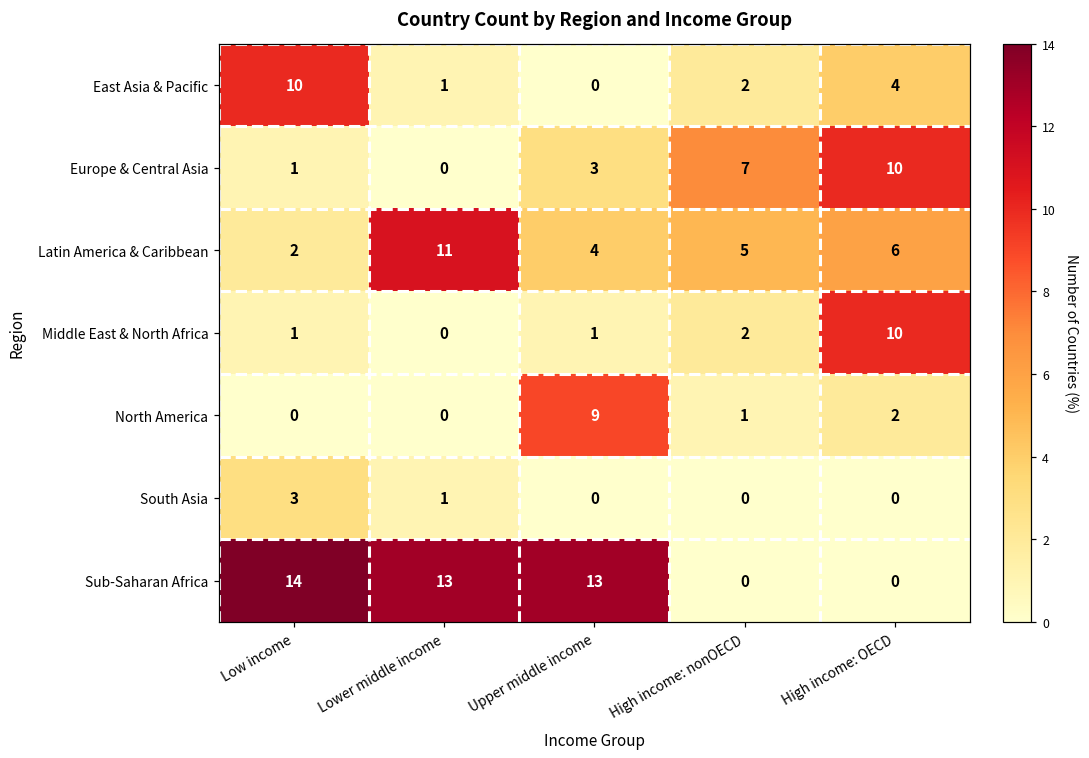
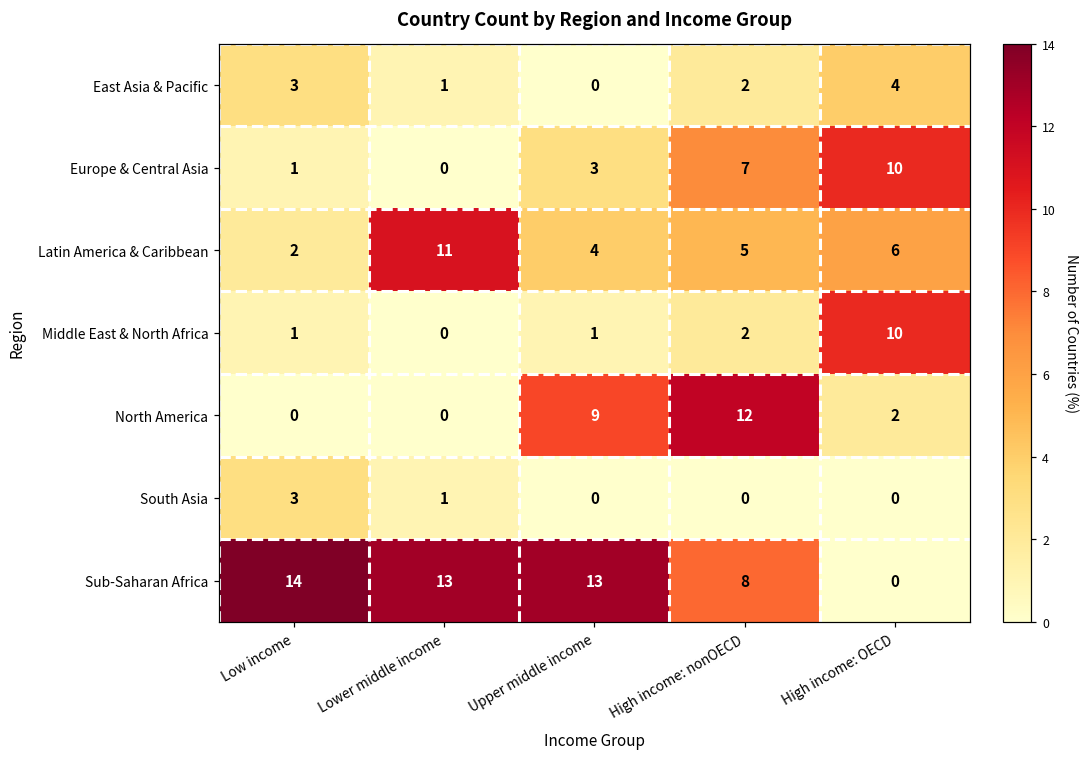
East Asia & Pacific, Low income: 10 -> 3
North America, High income: nonOECD: 1 -> 12
Sub-Saharan Africa, High income: nonOECD: 0 -> 8
